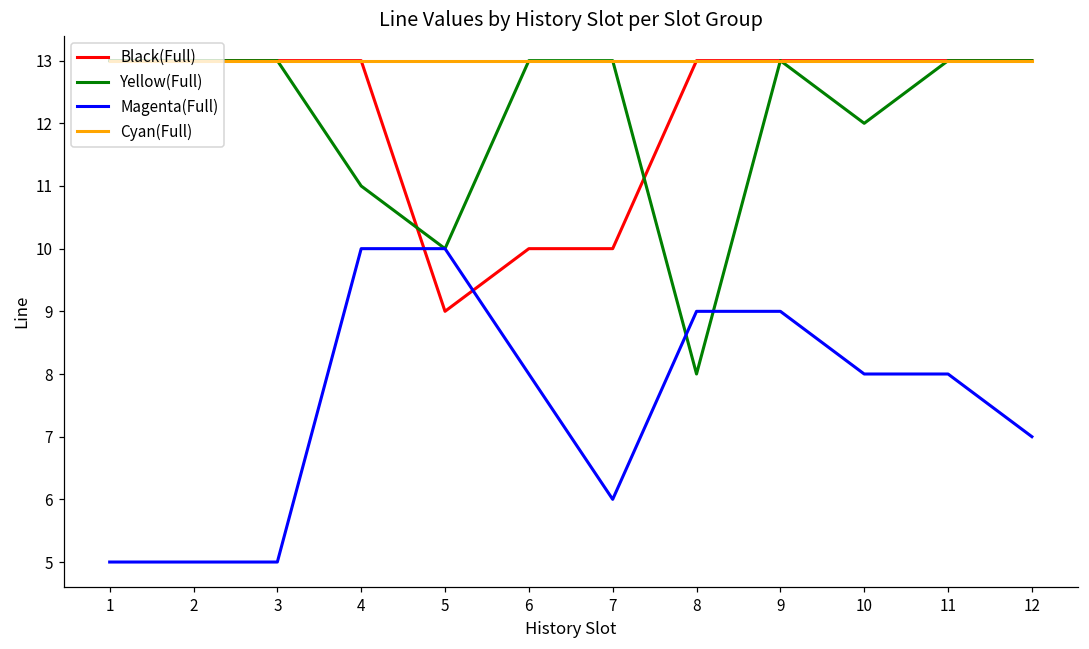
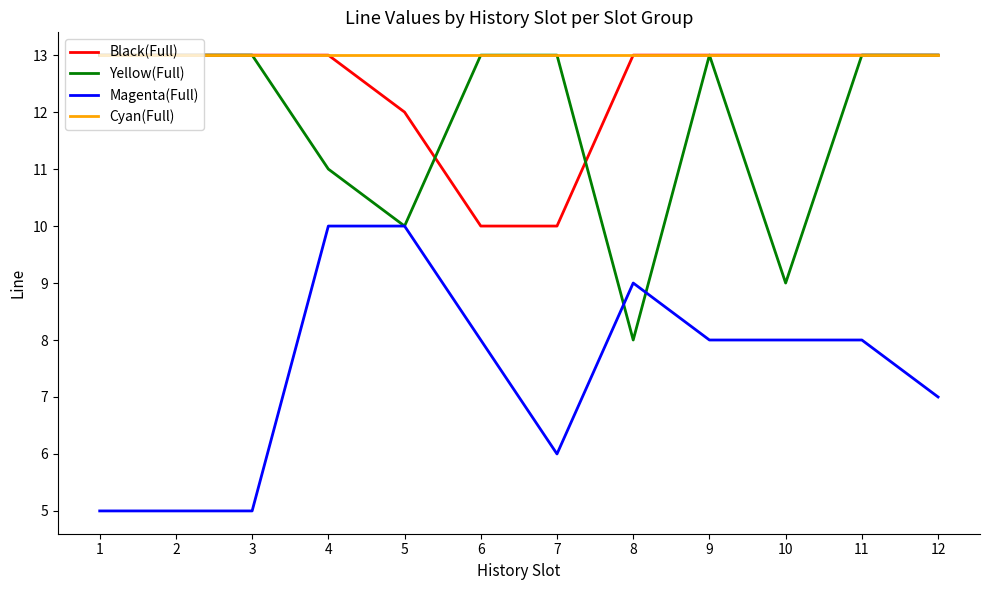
Black(Full), 5: 9 -> 12
Magenta(Full), 9: 9 -> 8
Yellow(Full), 10: 12 -> 9
